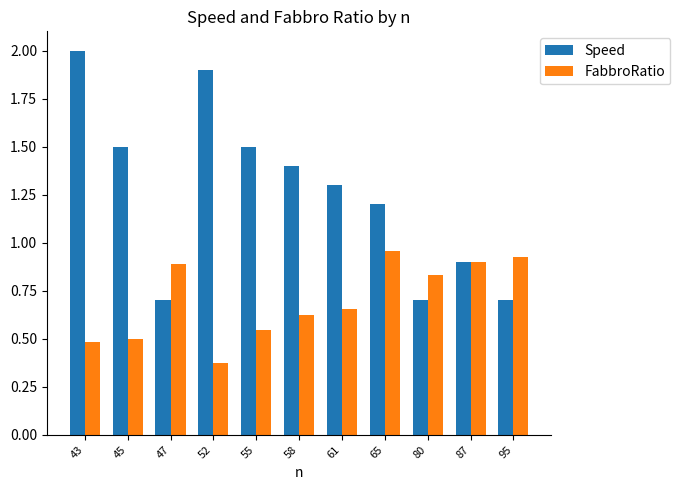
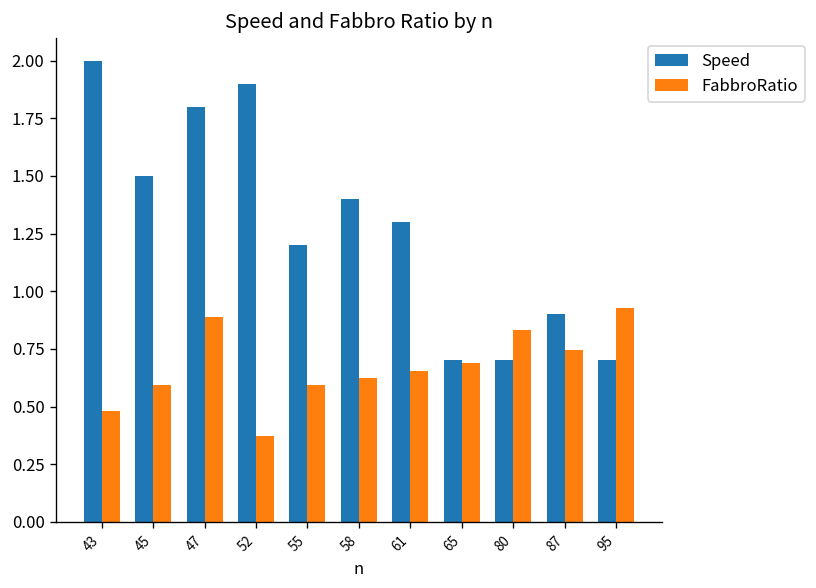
FabbroRatio, 45: 0.50 -> 0.59
Speed, 47: 0.7 -> 1.8
Speed, 55: 1.5 -> 1.2
FabbroRatio, 55: 0.55 -> 0.59
Speed, 65: 1.2 -> 0.7
FabbroRatio, 65: 0.96 -> 0.69
FabbroRatio, 87: 0.90 -> 0.74
